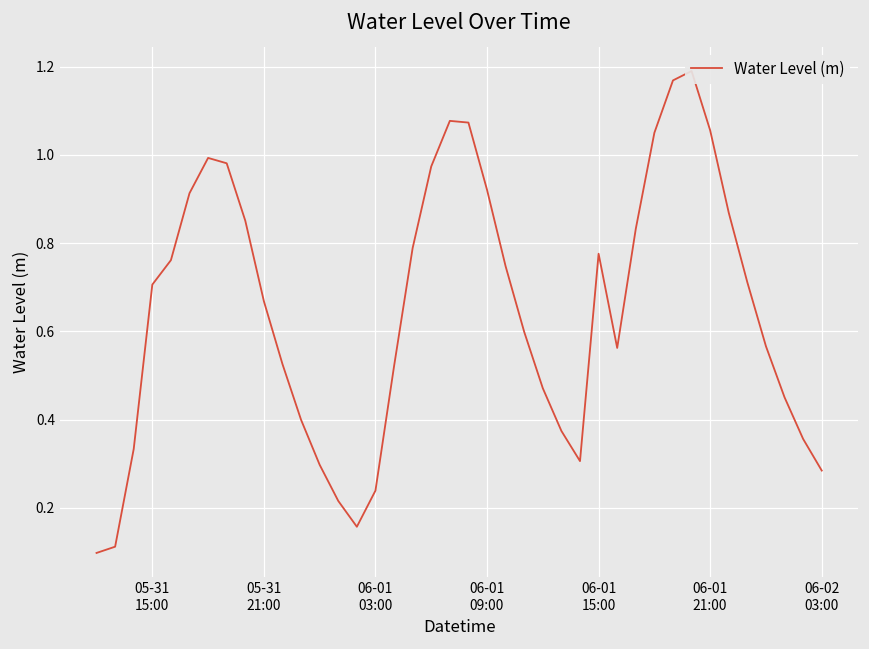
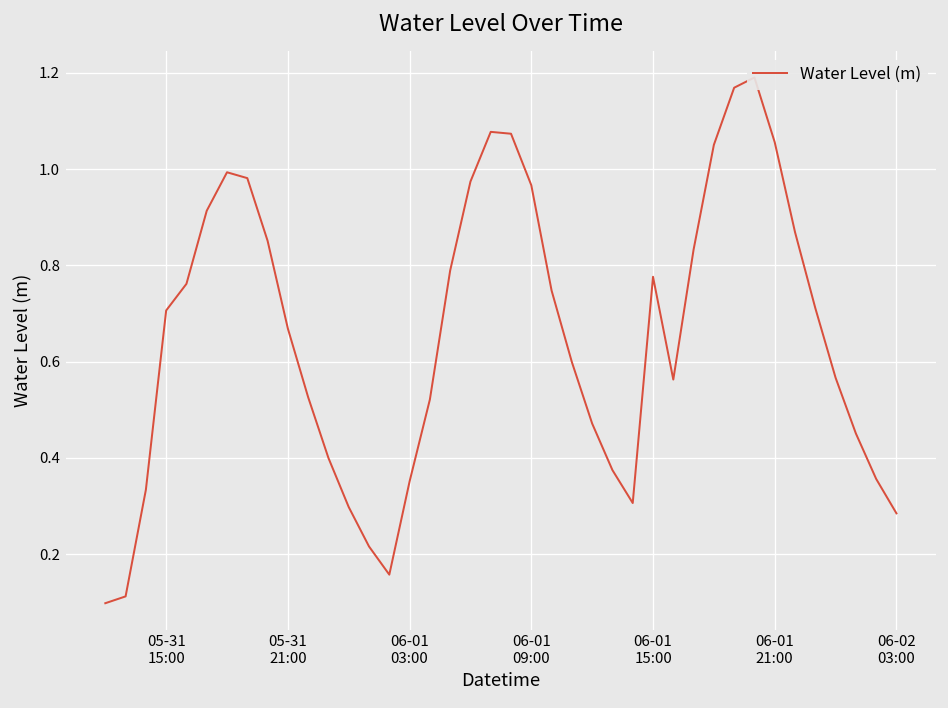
06-01 03:00: 0.24 -> 0.35
06-01 09:00: 0.92 -> 0.97
